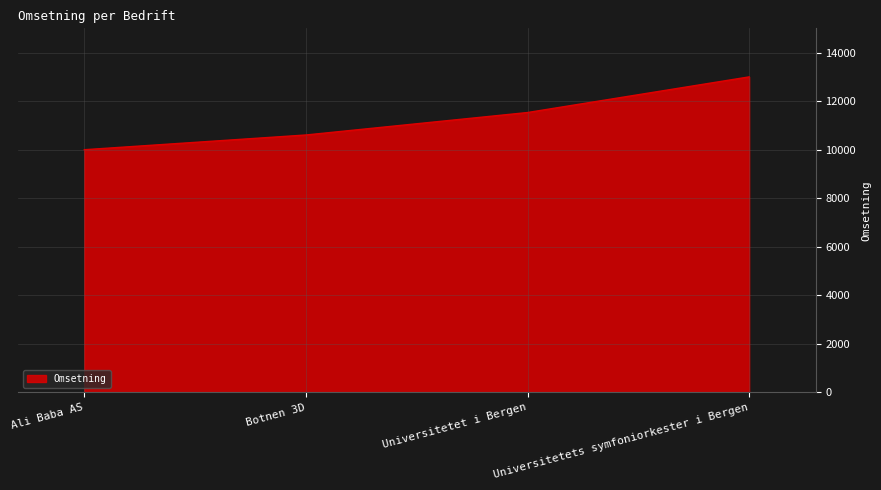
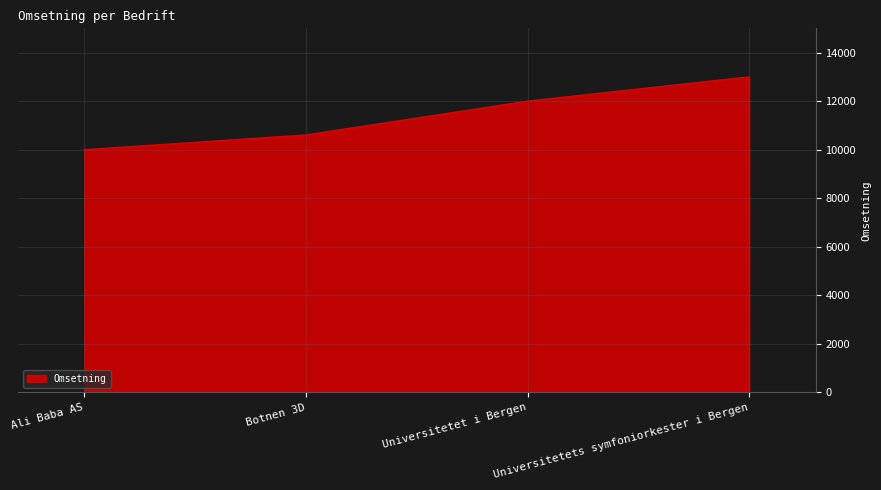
Universitetet i Bergen: 11500 -> 12000
